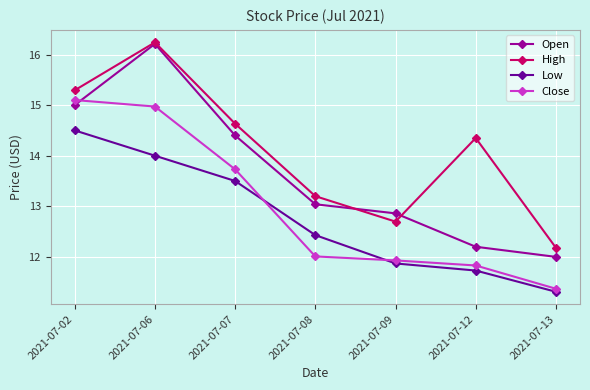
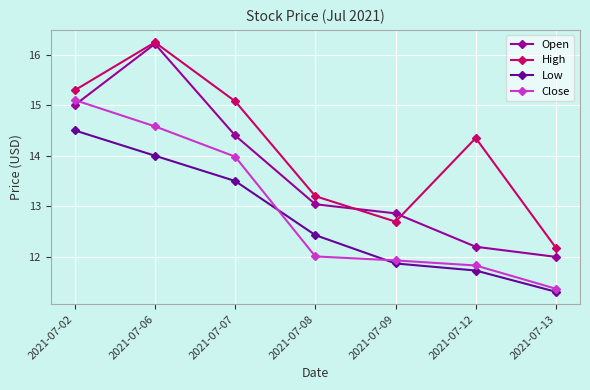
Close, 2021-07-06: 15.0 -> 14.6
High, 2021-07-07: 14.6 -> 15.1
Close, 2021-07-07: 13.7 -> 14.0
